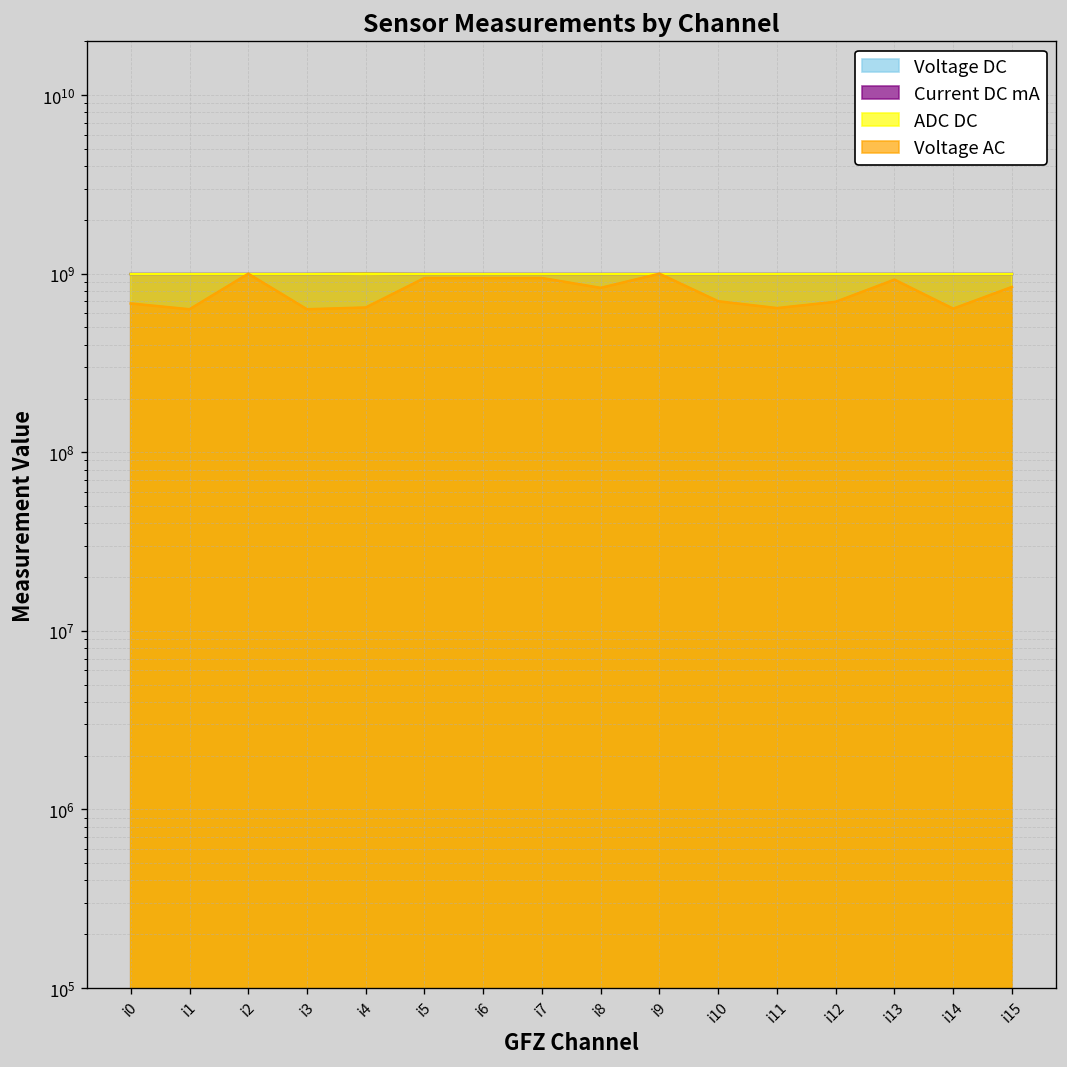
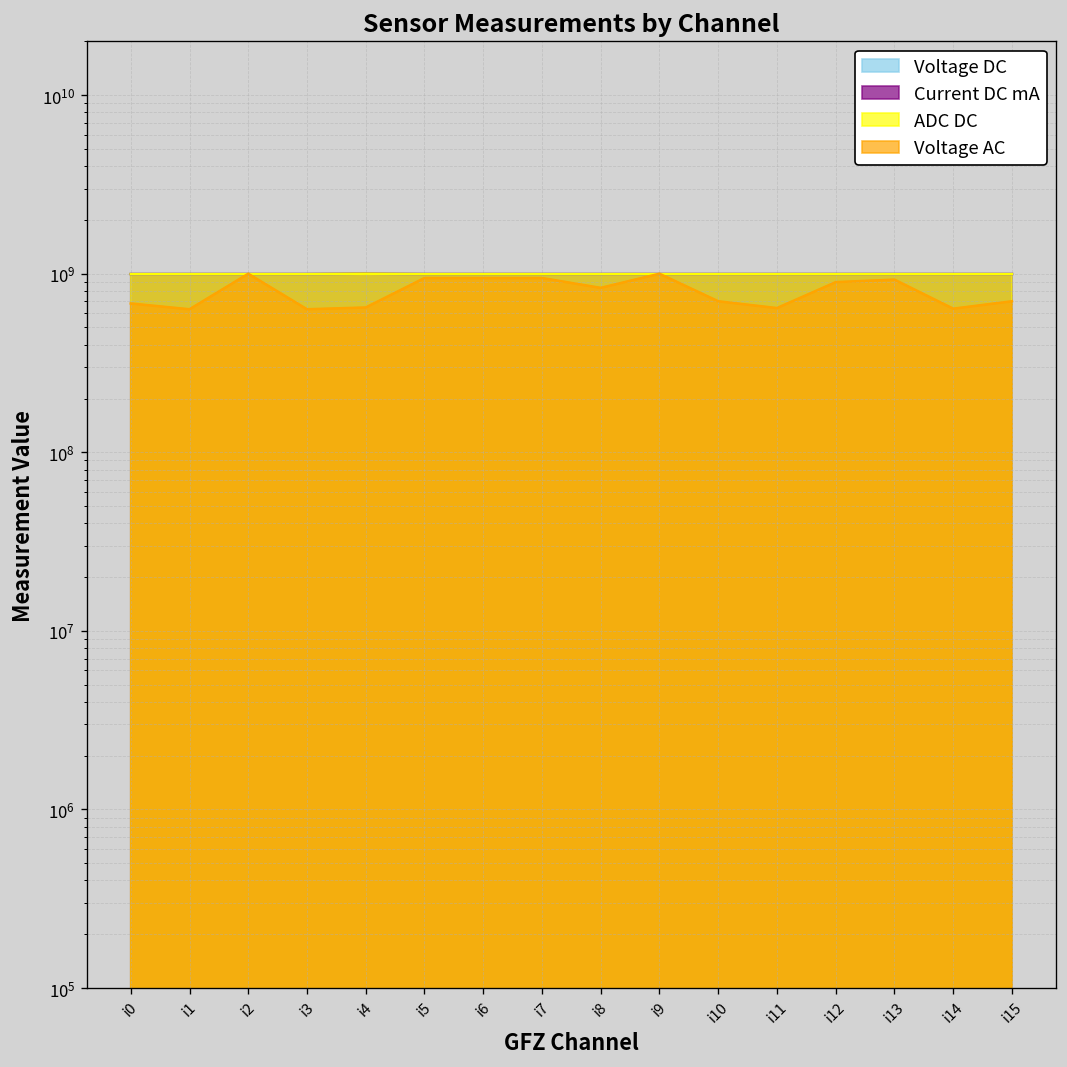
Voltage AC, i12: 700000000 -> 900000000
Voltage AC, i15: 800000000 -> 700000000
